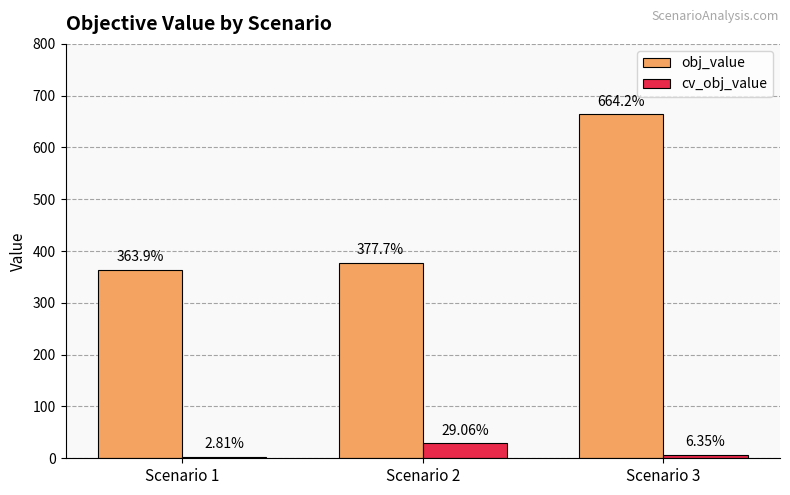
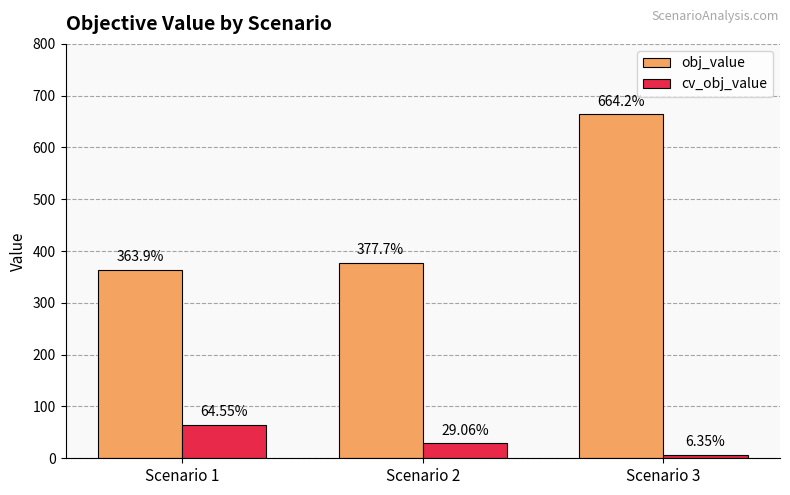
cv_obj_value, Scenario 1: 2.81% -> 64.55%
